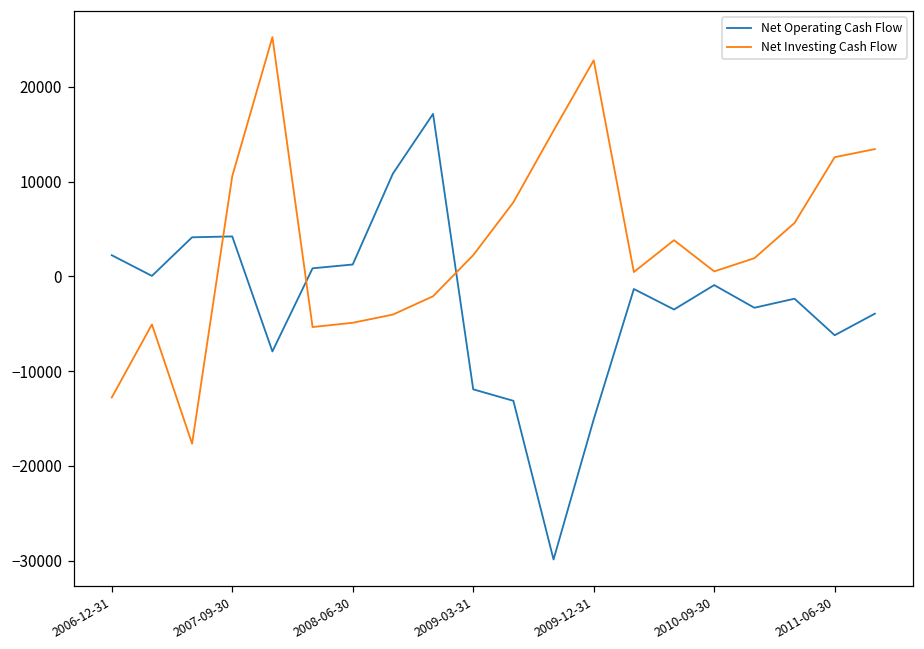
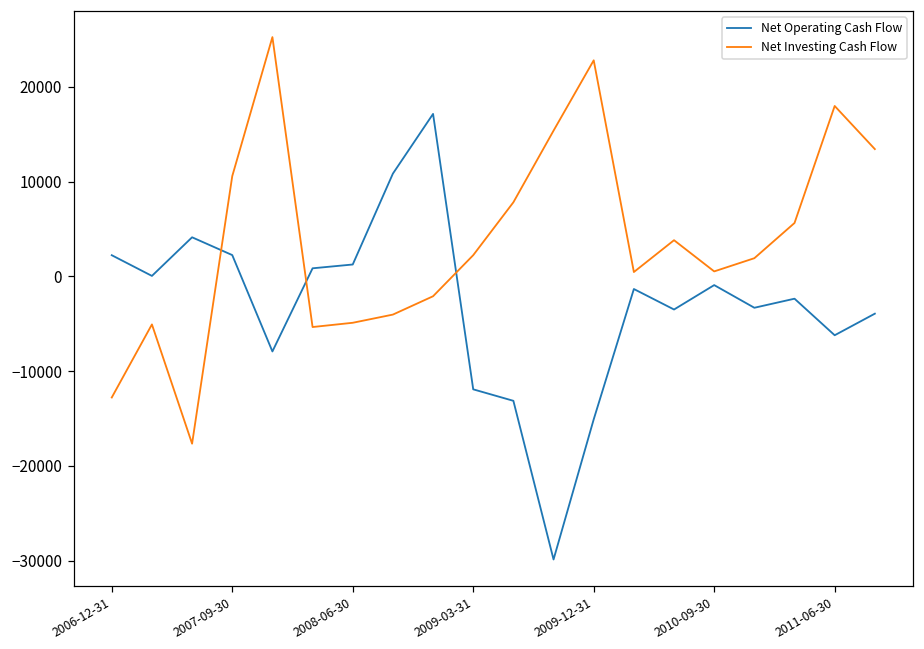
Net Operating Cash Flow, 2007-09-30: 4000 -> 2000
Net Investing Cash Flow, 2011-06-30: 13000 -> 18000
